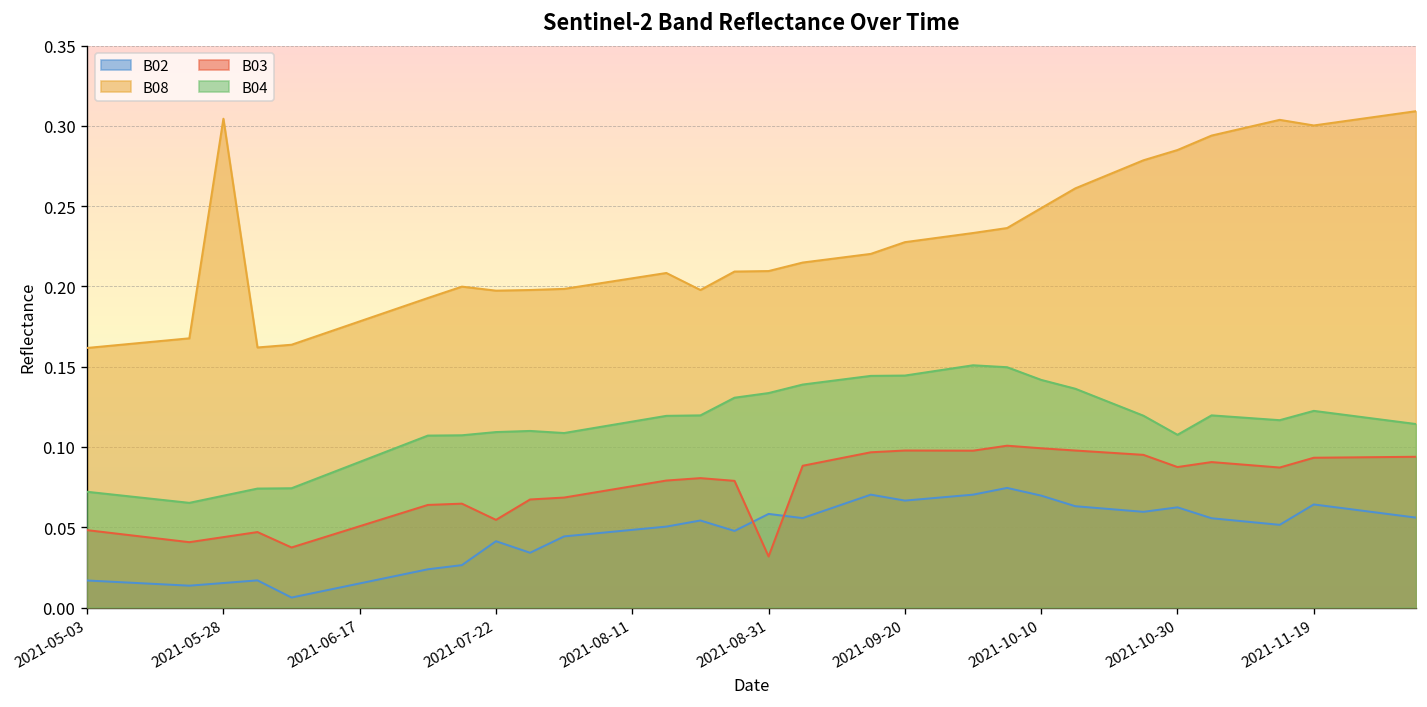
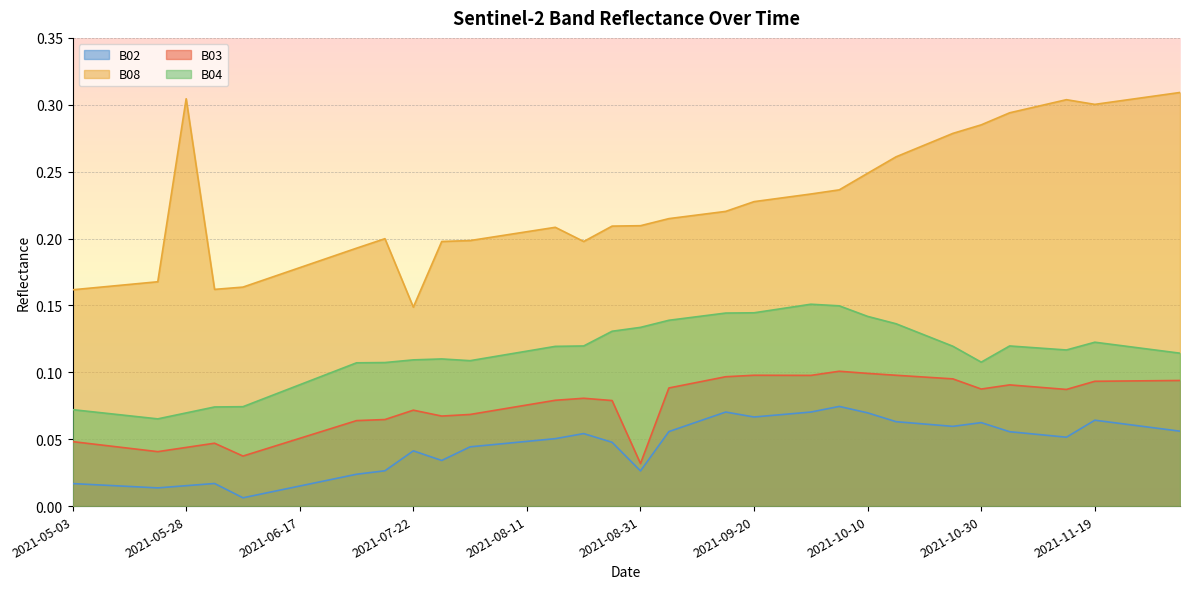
B08, 2021-07-22: 0.197 -> 0.149
B03, 2021-07-22: 0.055 -> 0.072
B02, 2021-08-31: 0.058 -> 0.026
